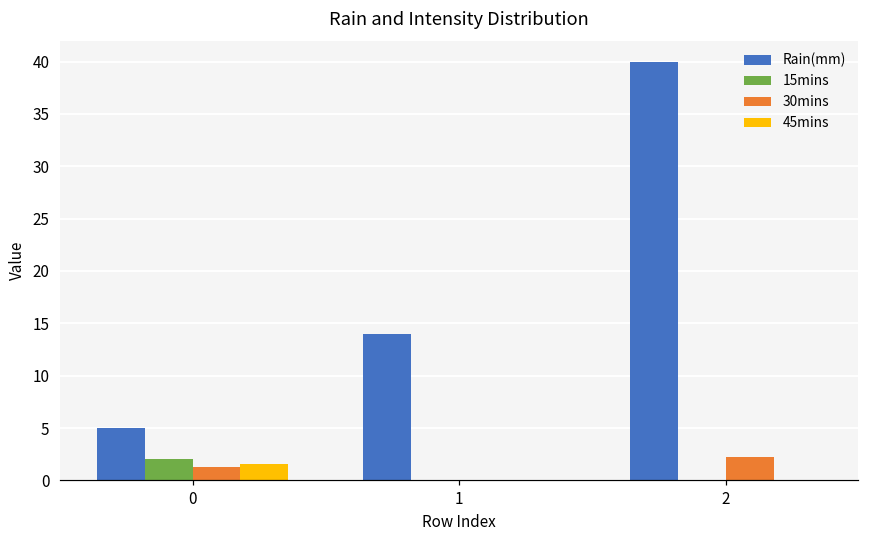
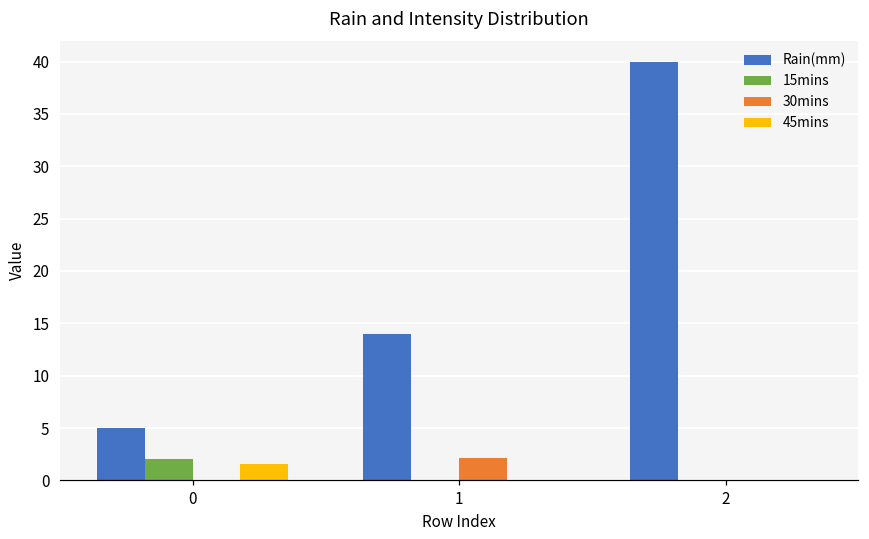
30mins, 0: 1 -> 0
30mins, 1: 0 -> 2
30mins, 2: 2 -> 0
